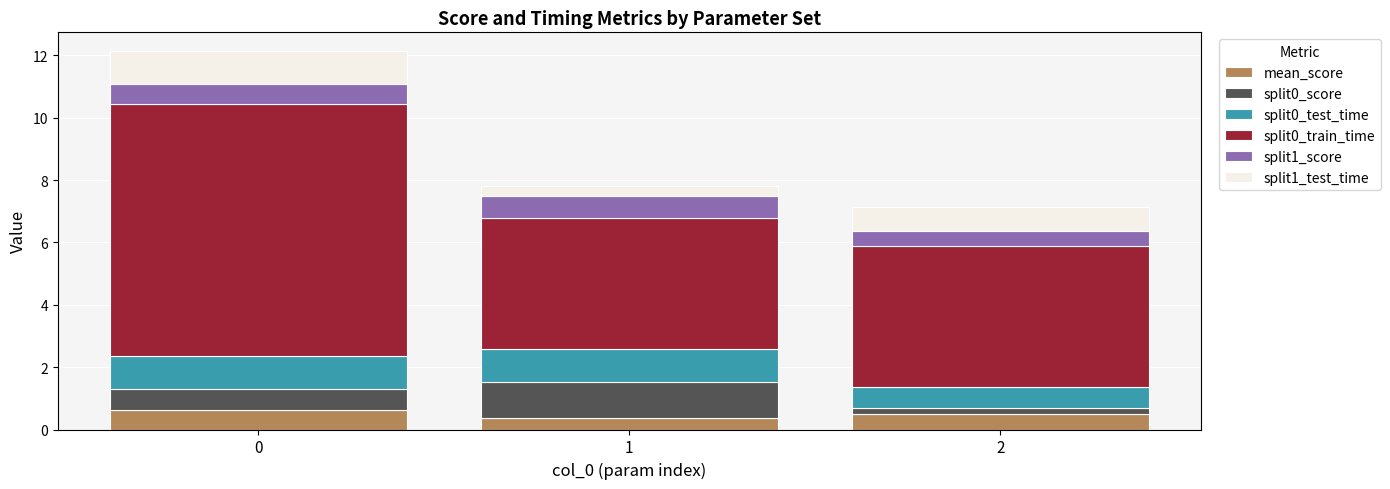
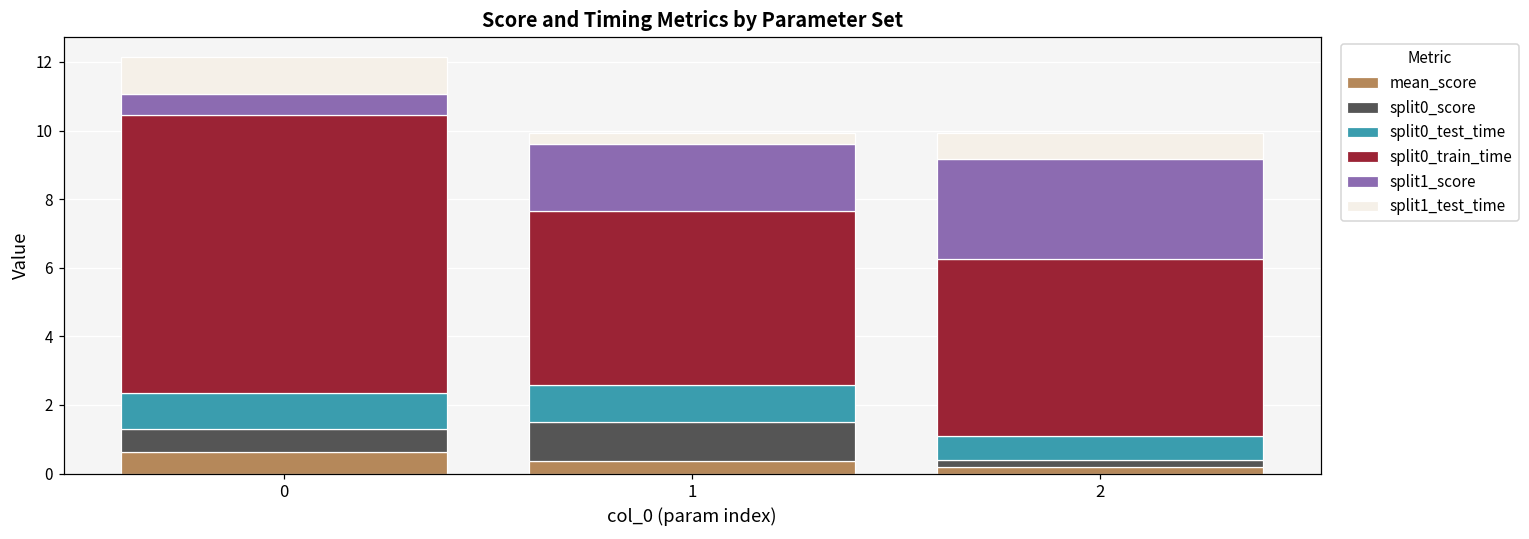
split0_train_time, 1: 4.2 -> 5.1
split1_score, 1: 0.7 -> 2.0
mean_score, 2: 0.5 -> 0.2
split0_train_time, 2: 4.5 -> 5.2
split1_score, 2: 0.5 -> 2.9
